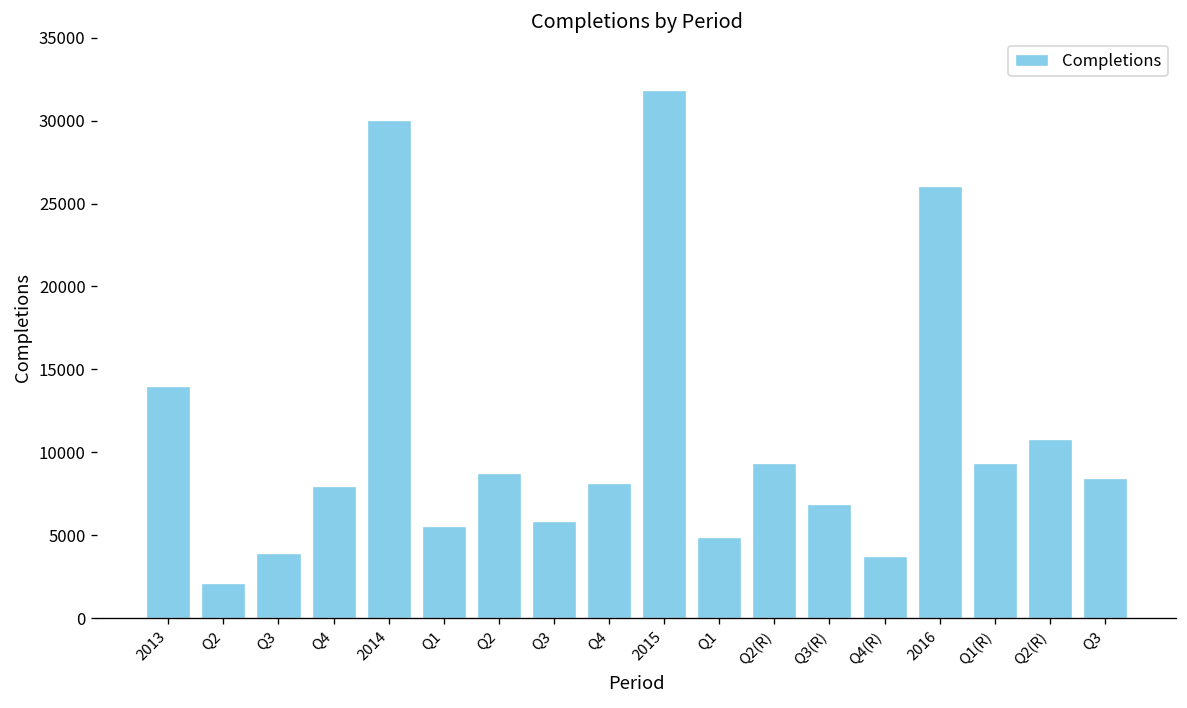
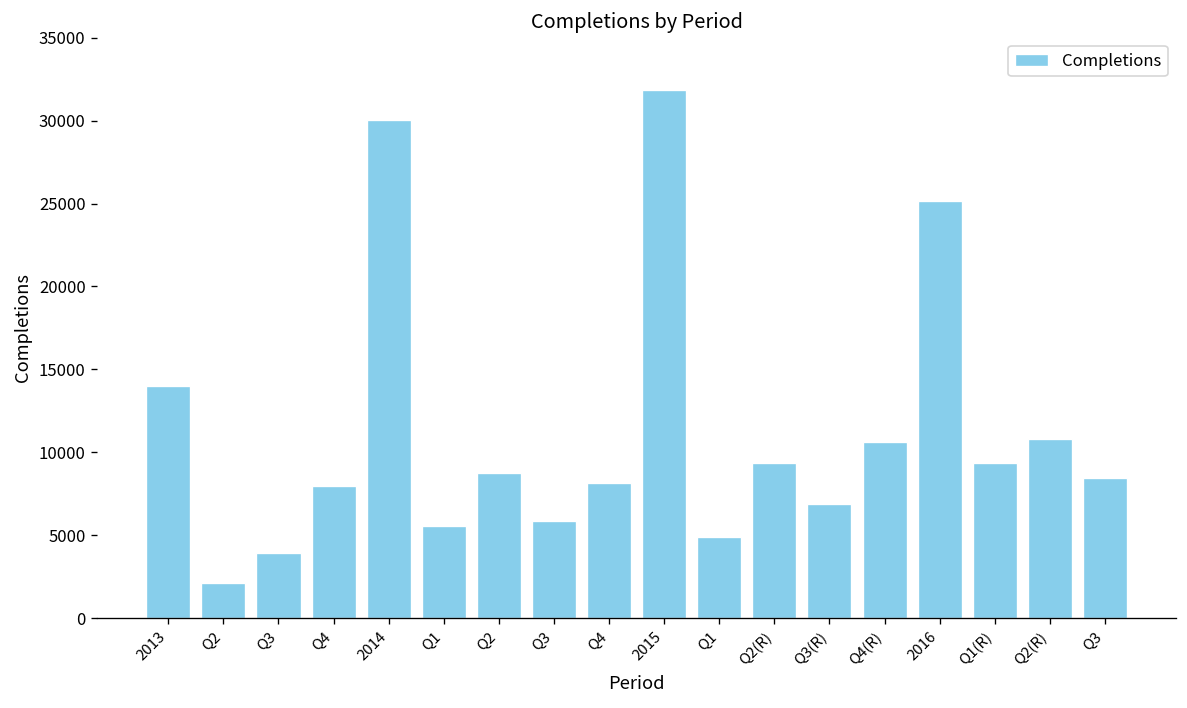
Q4(R): 3800 -> 10700
2016: 26100 -> 25100
